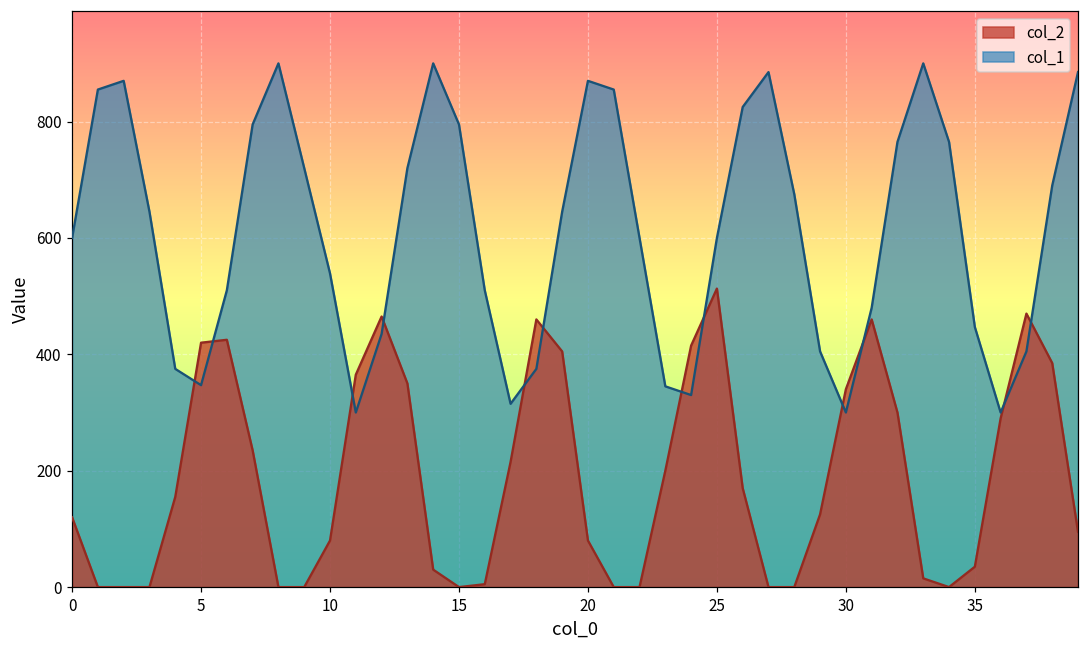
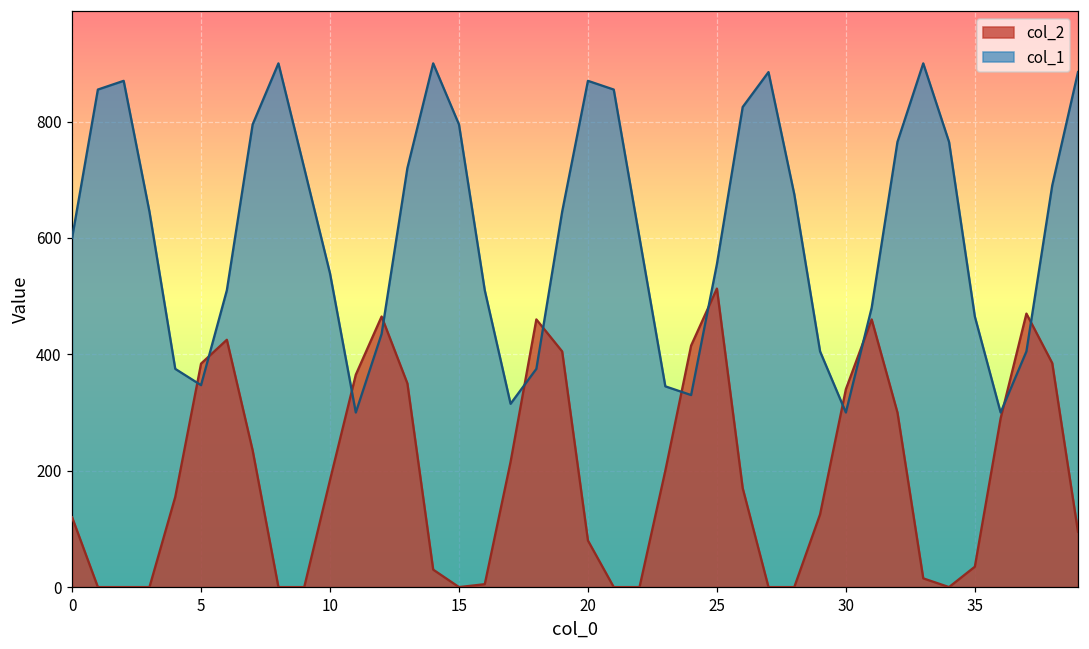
col_2, 5: 420 -> 380
col_2, 10: 80 -> 180
col_1, 25: 600 -> 560
col_1, 35: 450 -> 470
